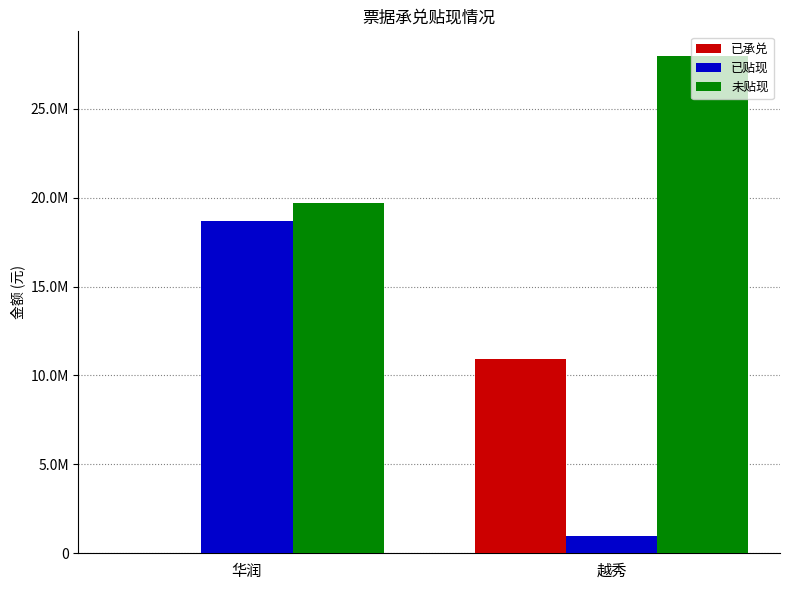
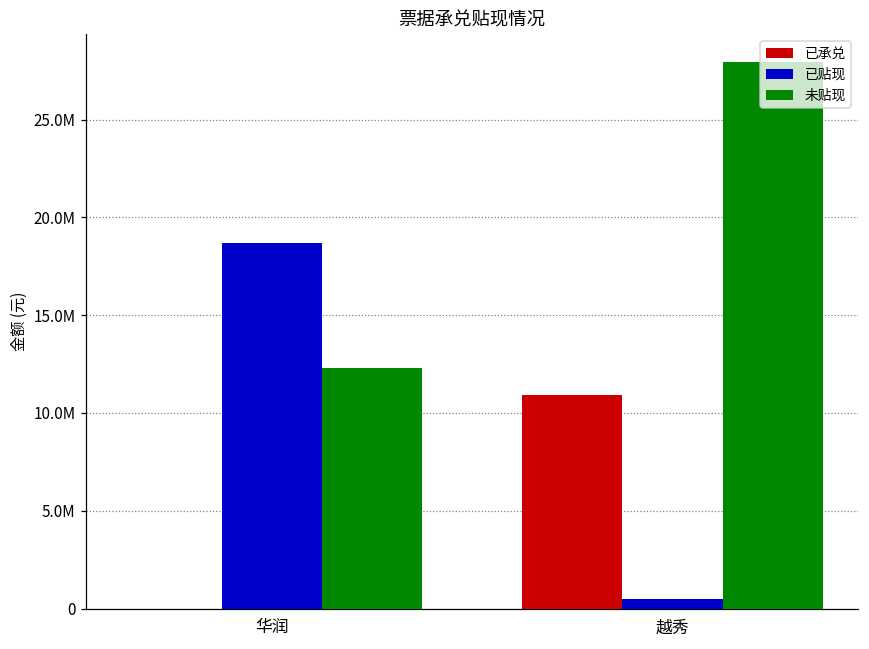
未贴现, 华润: 19700000 -> 12300000
已贴现, 越秀: 1000000 -> 500000
